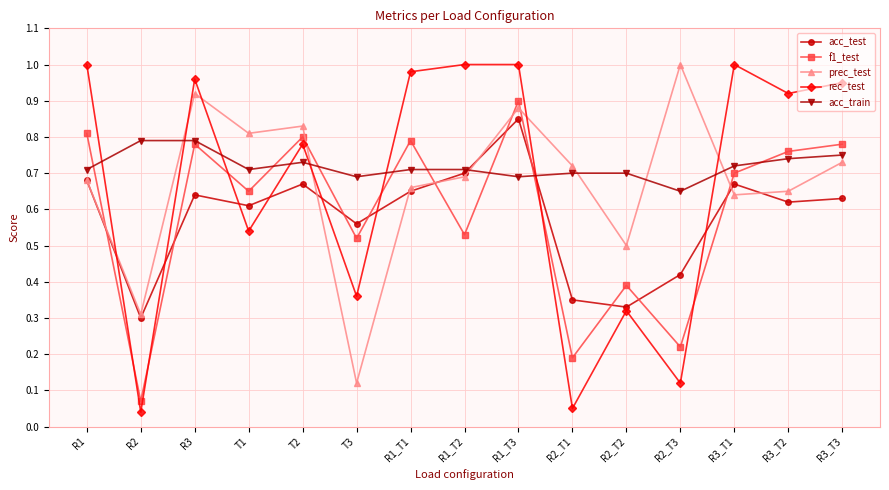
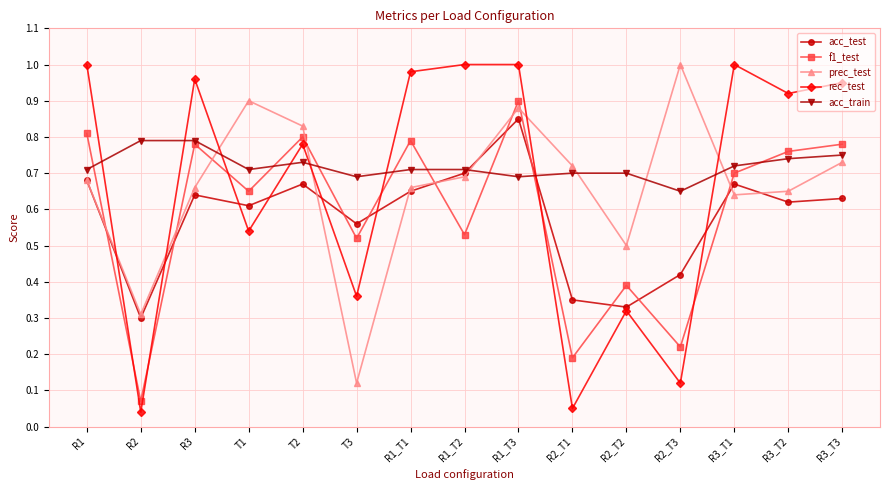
prec_test, R3: 0.92 -> 0.66
prec_test, T1: 0.81 -> 0.90
